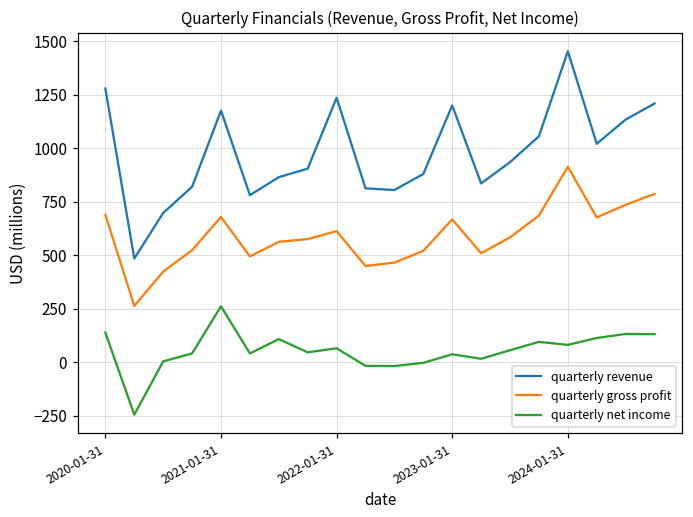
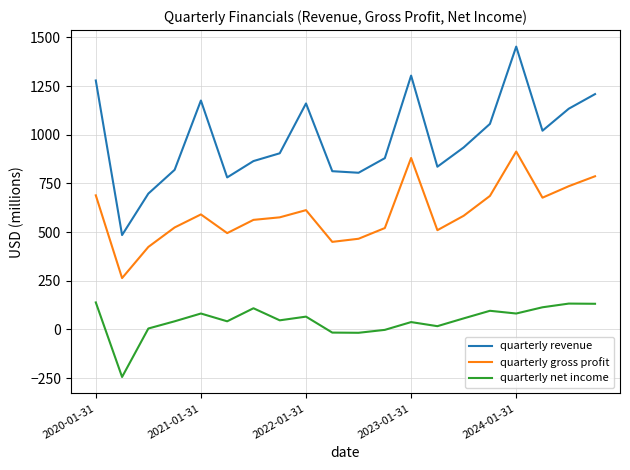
quarterly gross profit, 2021-01-31: 680 -> 590
quarterly net income, 2021-01-31: 260 -> 80
quarterly revenue, 2022-01-31: 1240 -> 1160
quarterly revenue, 2023-01-31: 1200 -> 1300
quarterly gross profit, 2023-01-31: 670 -> 880
